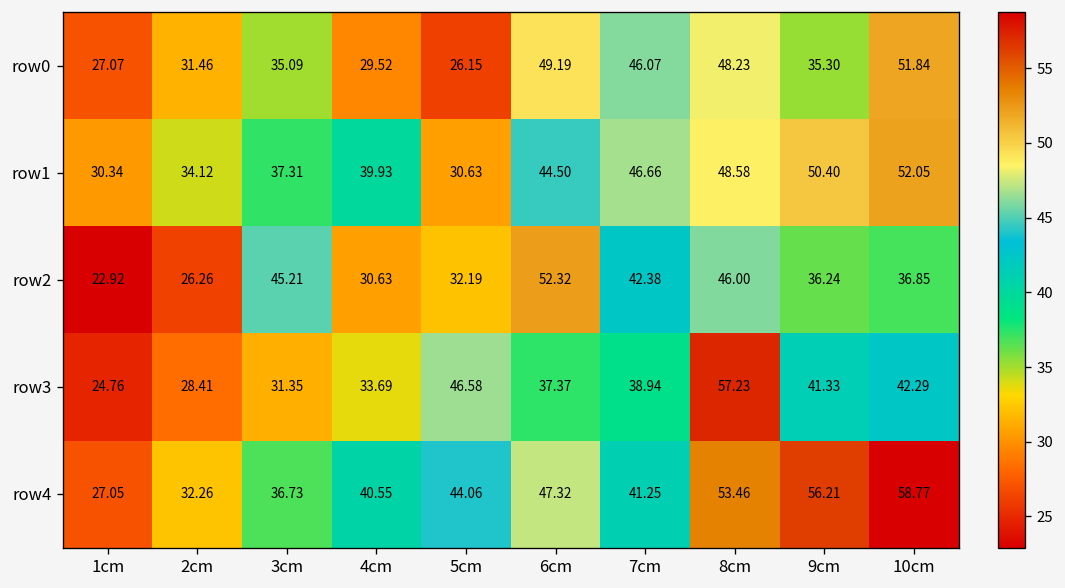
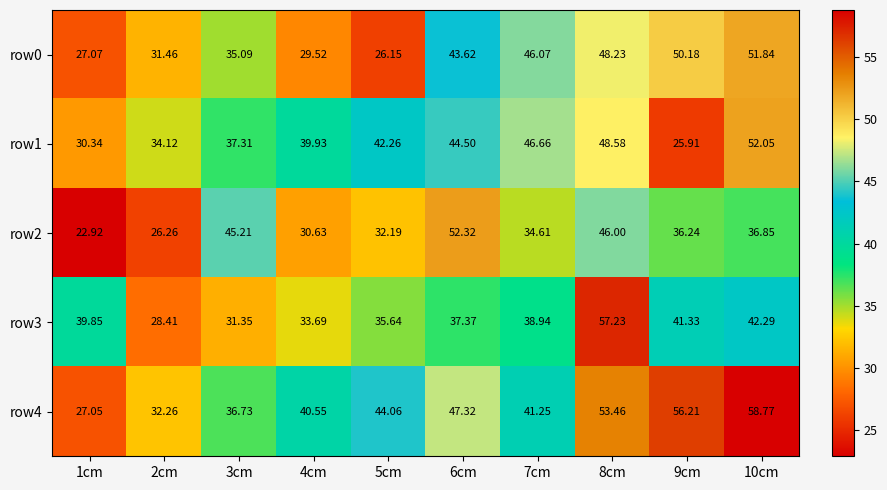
row0, 6cm: 49.19 -> 43.62
row0, 9cm: 35.30 -> 50.18
row1, 5cm: 30.63 -> 42.26
row1, 9cm: 50.40 -> 25.91
row2, 7cm: 42.38 -> 34.61
row3, 1cm: 24.76 -> 39.85
row3, 5cm: 46.58 -> 35.64
